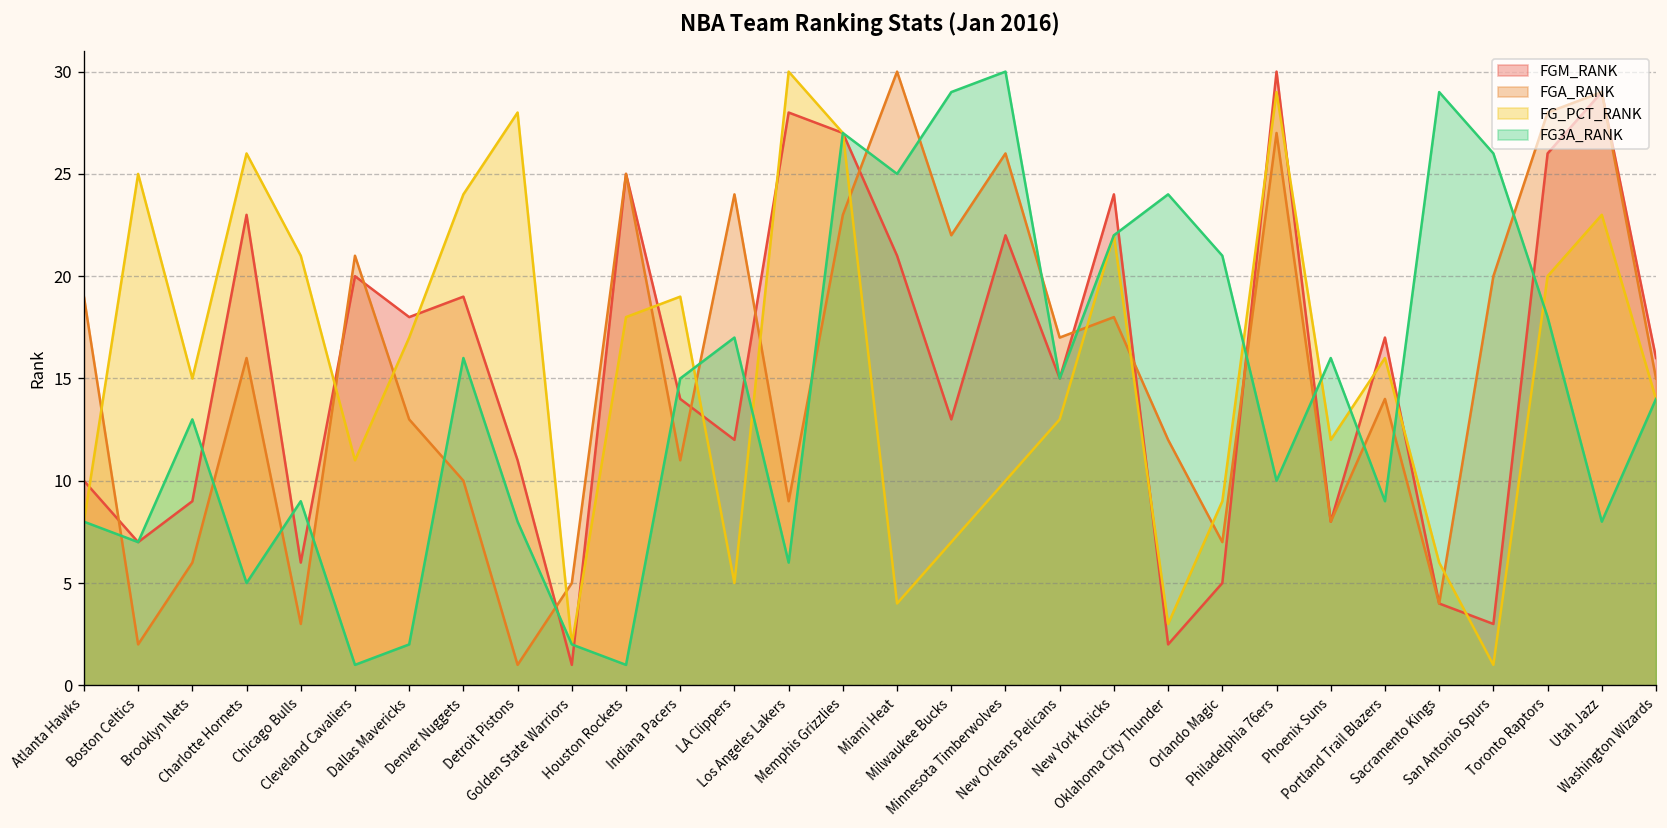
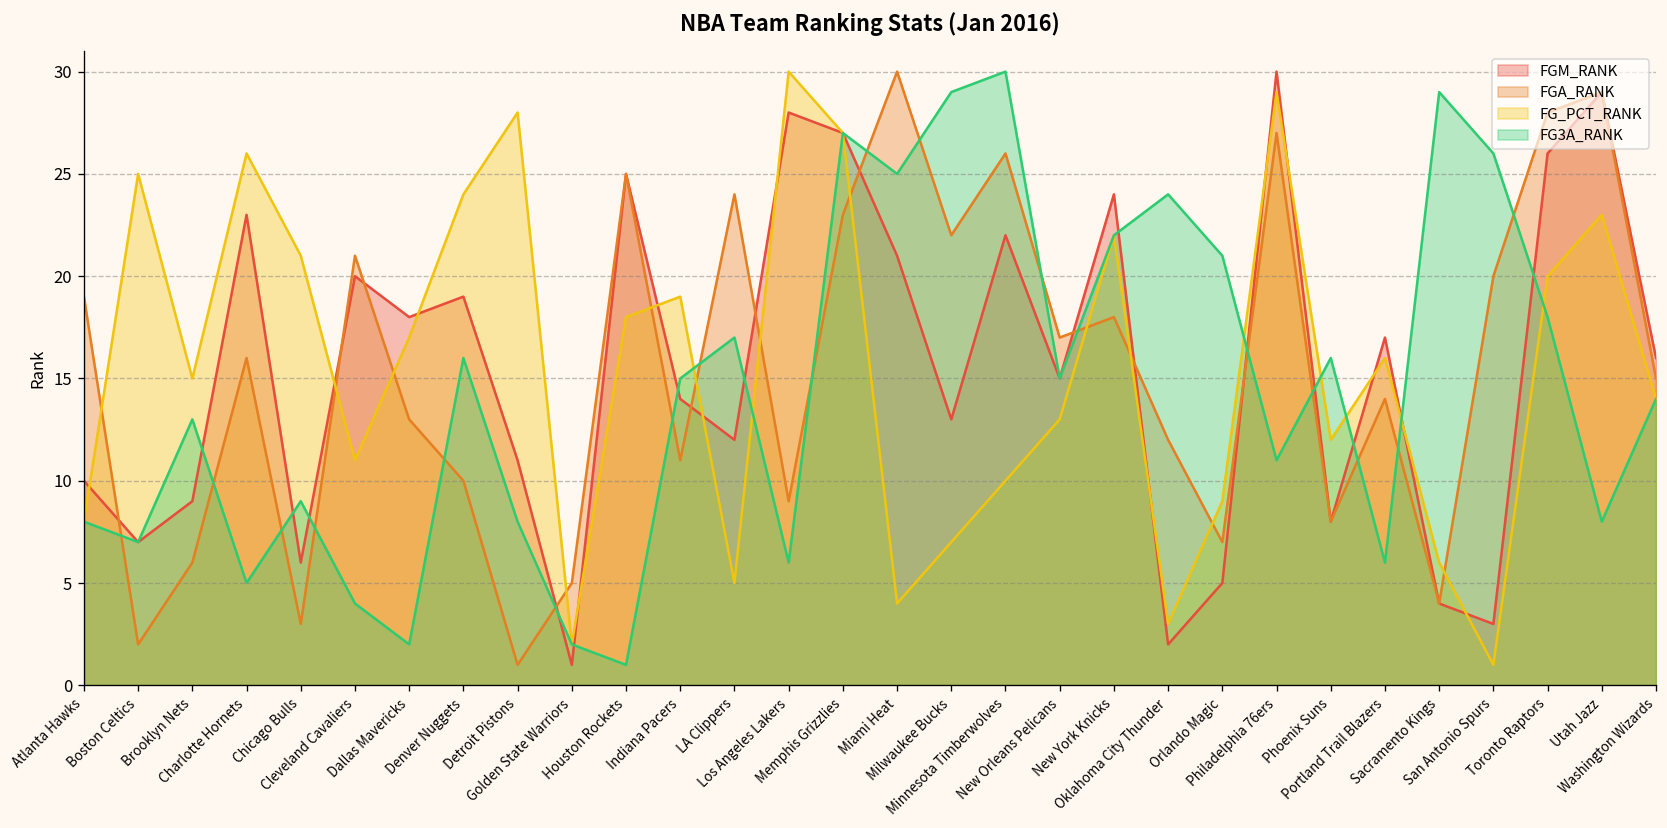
FG3A_RANK, Cleveland Cavaliers: 1 -> 4
FG3A_RANK, Philadelphia 76ers: 10 -> 11
FG3A_RANK, Portland Trail Blazers: 9 -> 6
